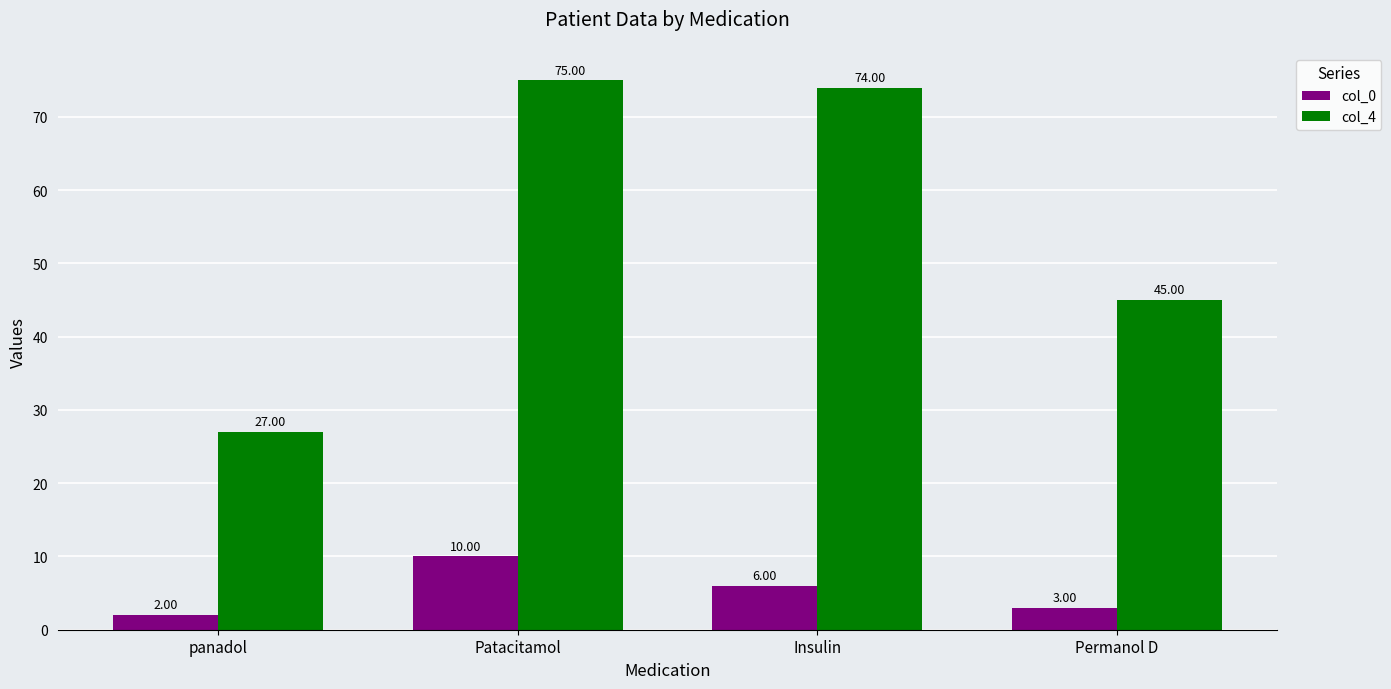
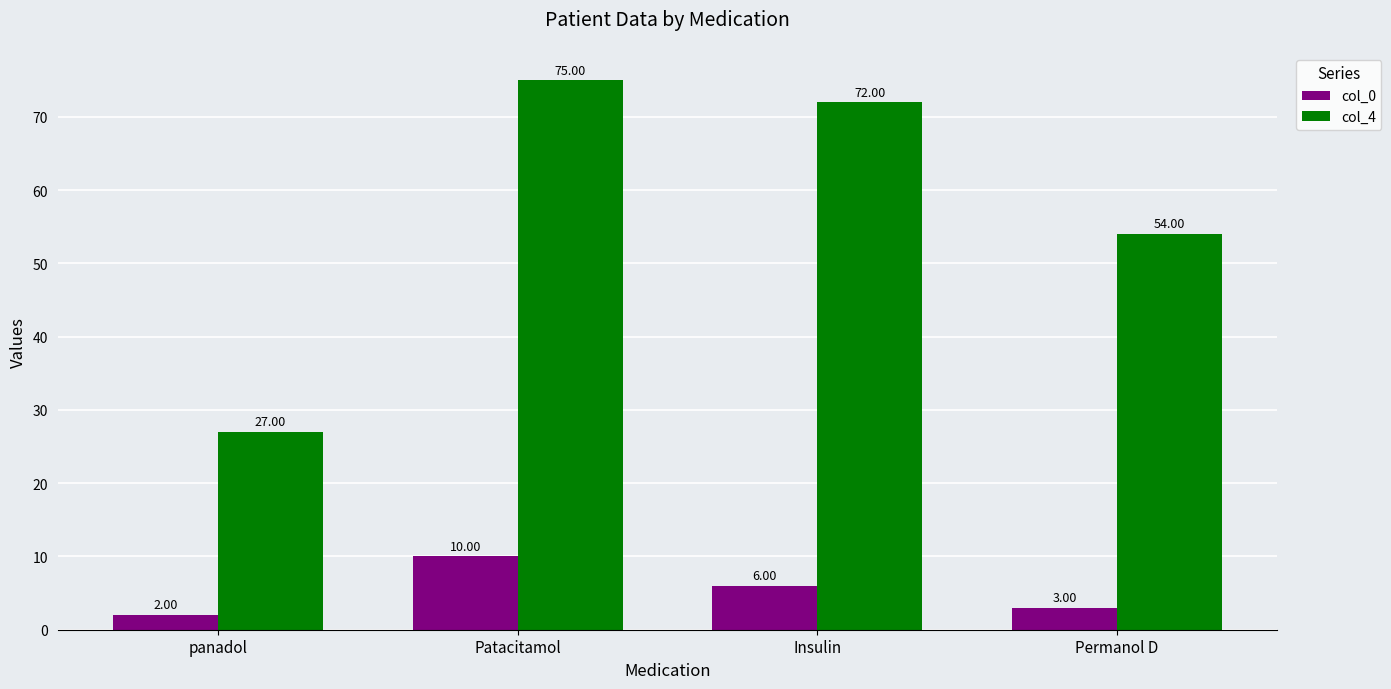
col_4, Insulin: 74.00 -> 72.00
col_4, Permanol D: 45.00 -> 54.00
